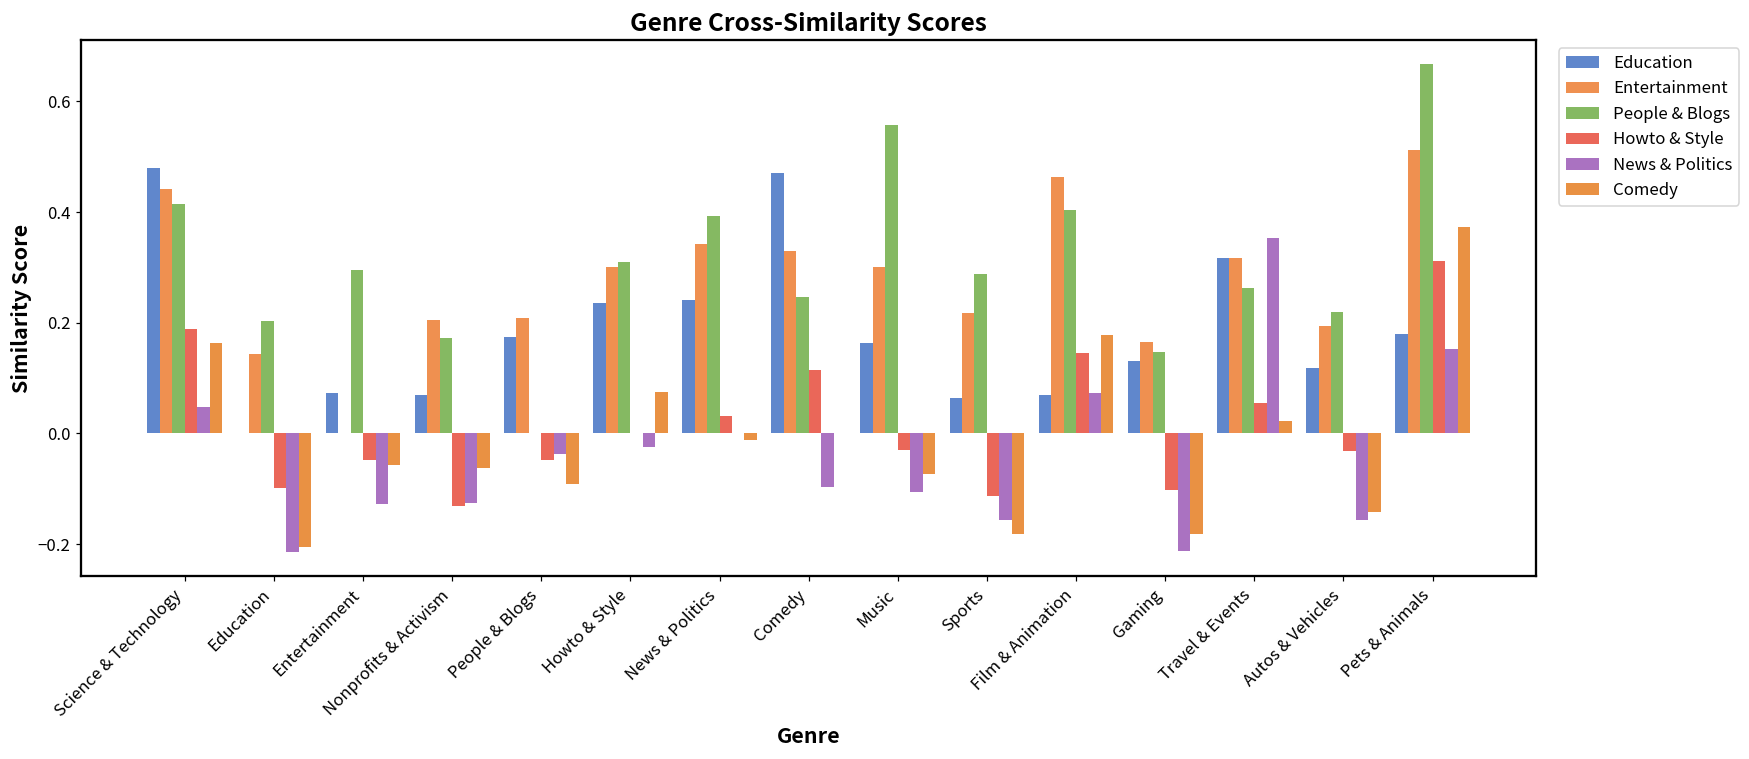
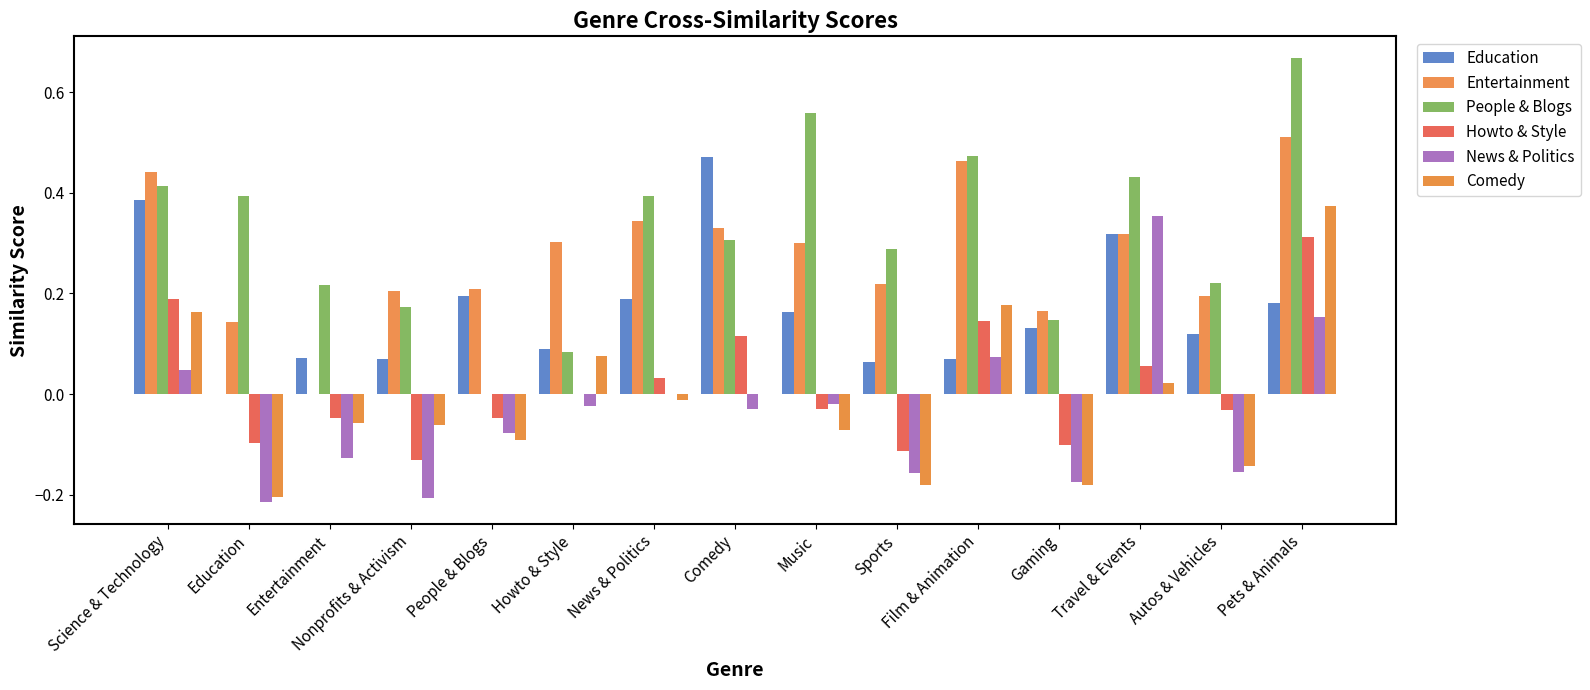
Education, Science & Technology: 0.48 -> 0.38
People & Blogs, Education: 0.20 -> 0.39
People & Blogs, Entertainment: 0.30 -> 0.22
News & Politics, Nonprofits & Activism: -0.13 -> -0.21
Education, People & Blogs: 0.17 -> 0.20
News & Politics, People & Blogs: -0.04 -> -0.08
Education, Howto & Style: 0.24 -> 0.09
People & Blogs, Howto & Style: 0.31 -> 0.08
Education, News & Politics: 0.24 -> 0.19
People & Blogs, Comedy: 0.25 -> 0.31
News & Politics, Comedy: -0.10 -> -0.03
News & Politics, Music: -0.11 -> -0.02
People & Blogs, Film & Animation: 0.40 -> 0.47
News & Politics, Gaming: -0.21 -> -0.17
People & Blogs, Travel & Events: 0.26 -> 0.43
